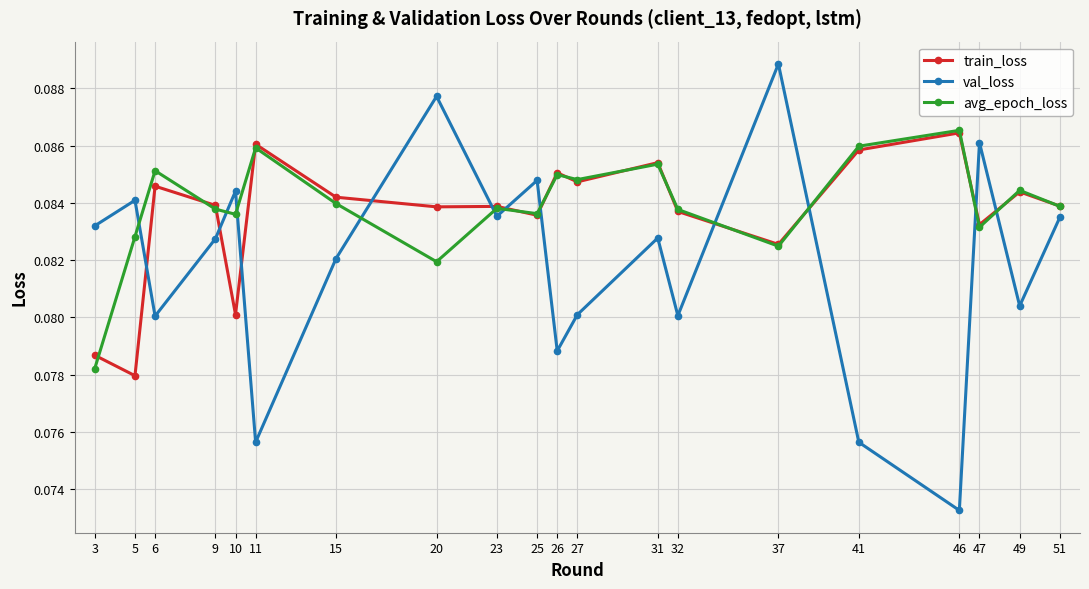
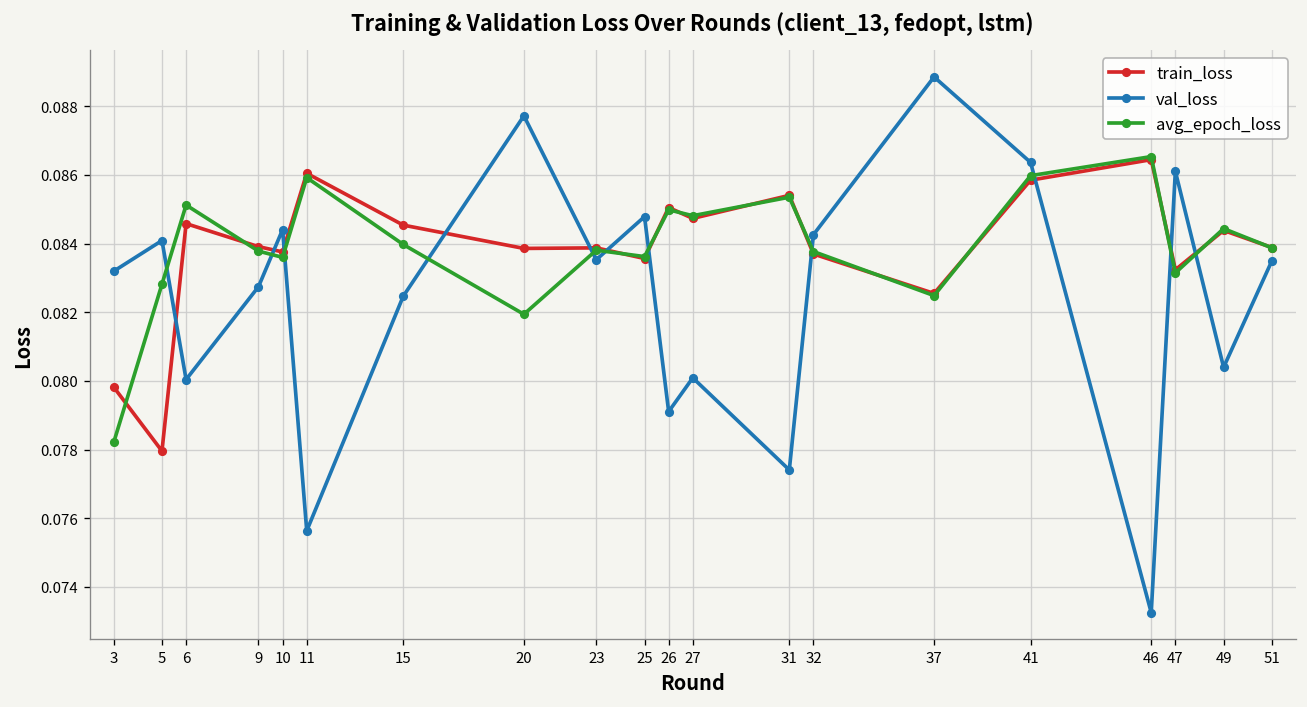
train_loss, 3: 0.0787 -> 0.0798
train_loss, 10: 0.0801 -> 0.0838
train_loss, 15: 0.0842 -> 0.0845
val_loss, 15: 0.0821 -> 0.0825
val_loss, 26: 0.0788 -> 0.0791
val_loss, 31: 0.0828 -> 0.0774
val_loss, 32: 0.0801 -> 0.0843
val_loss, 41: 0.0756 -> 0.0864
